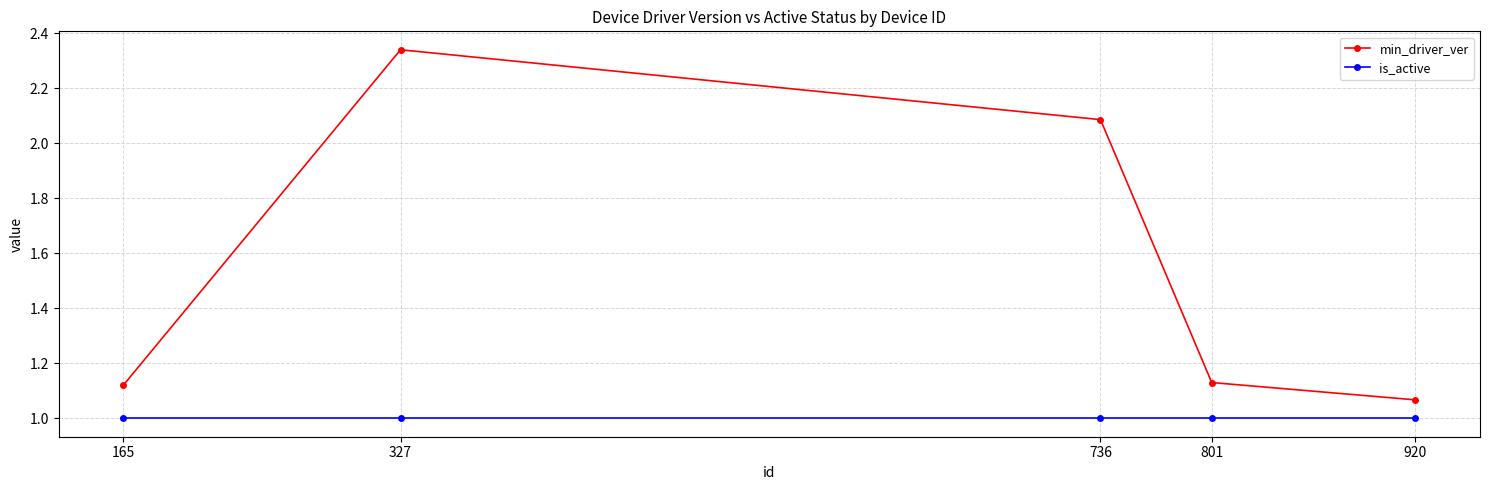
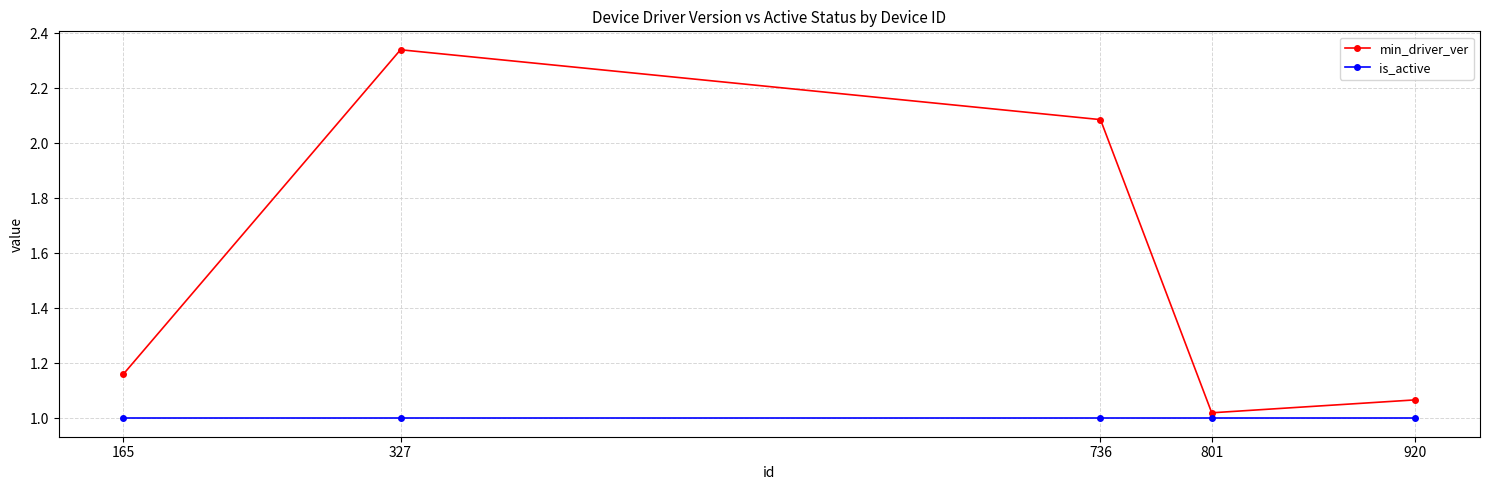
min_driver_ver, 165: 1.12 -> 1.16
min_driver_ver, 801: 1.13 -> 1.02
